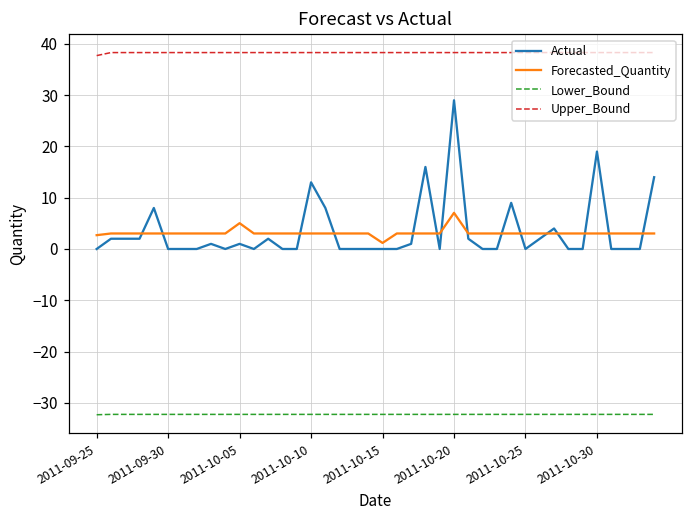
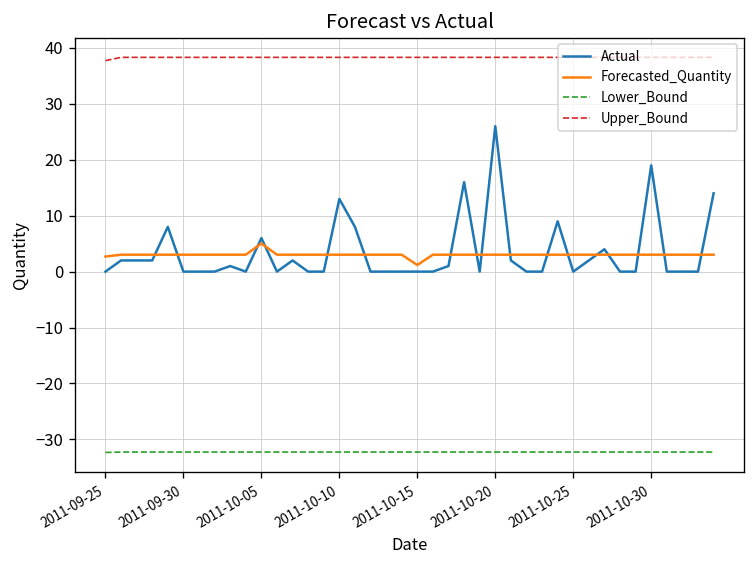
Actual, 2011-10-05: 1 -> 6
Actual, 2011-10-20: 29 -> 26
Forecasted_Quantity, 2011-10-20: 7 -> 3
